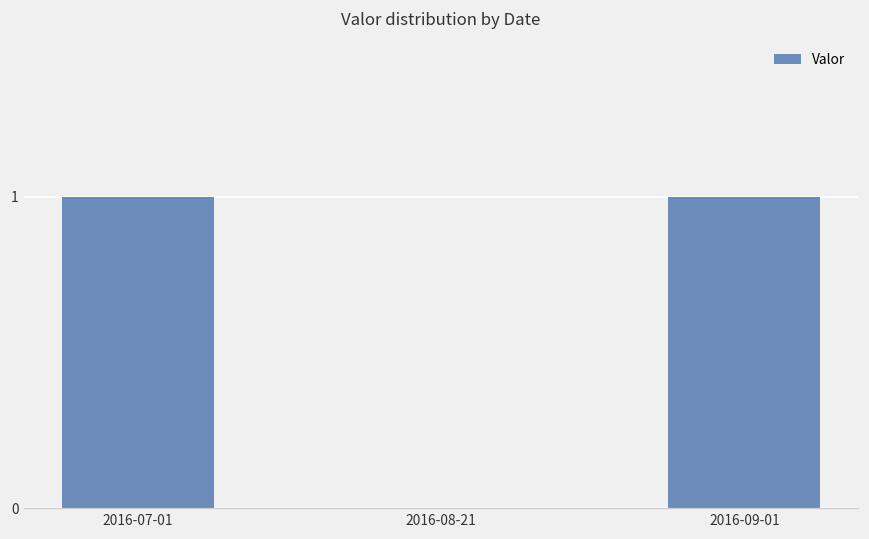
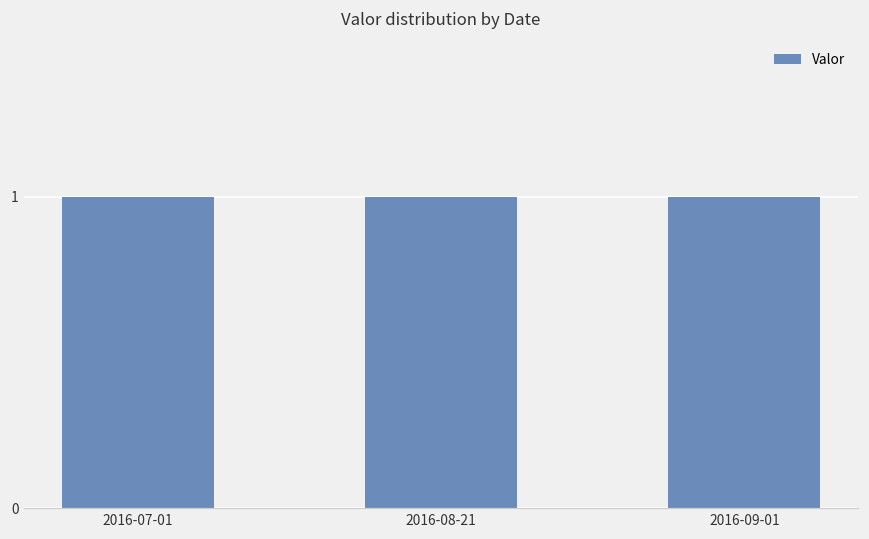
2016-08-21: 0 -> 1
